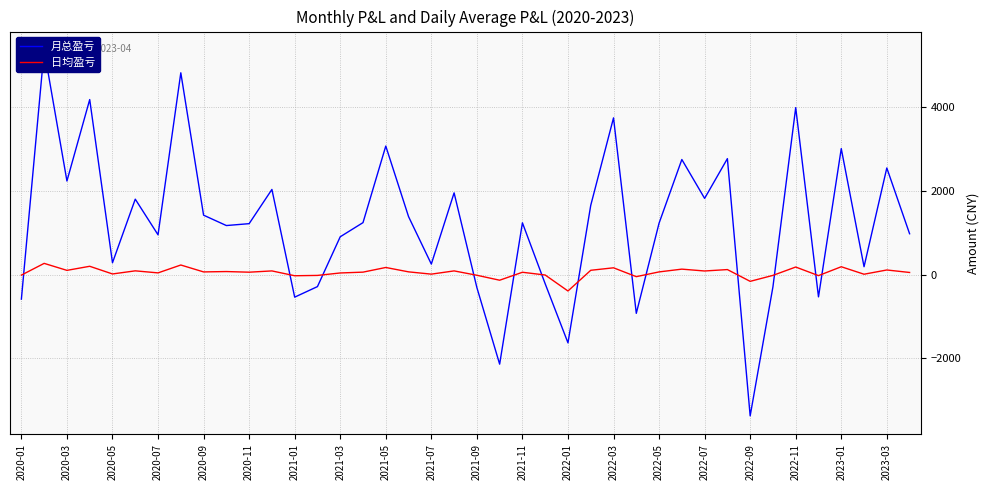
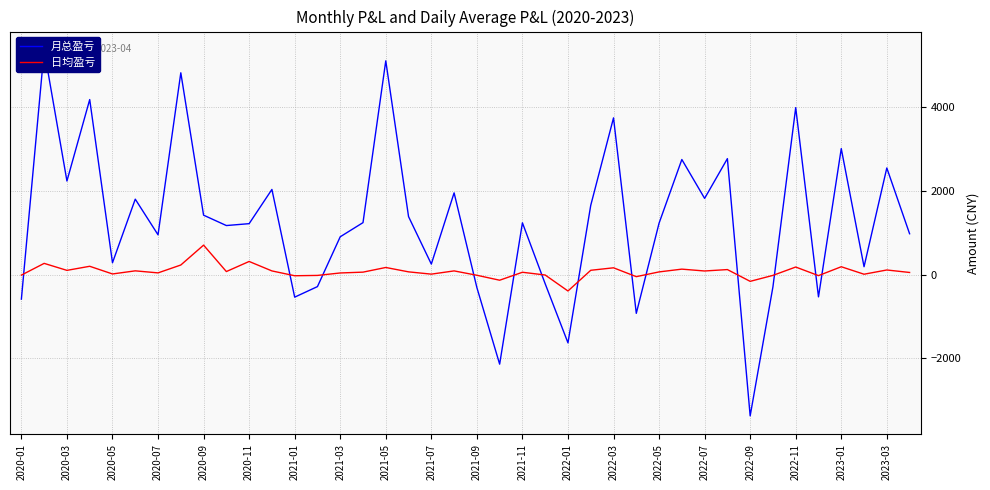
日均盈亏, 2020-09: 100 -> 700
日均盈亏, 2020-11: 100 -> 300
月总盈亏, 2021-05: 3100 -> 5100
